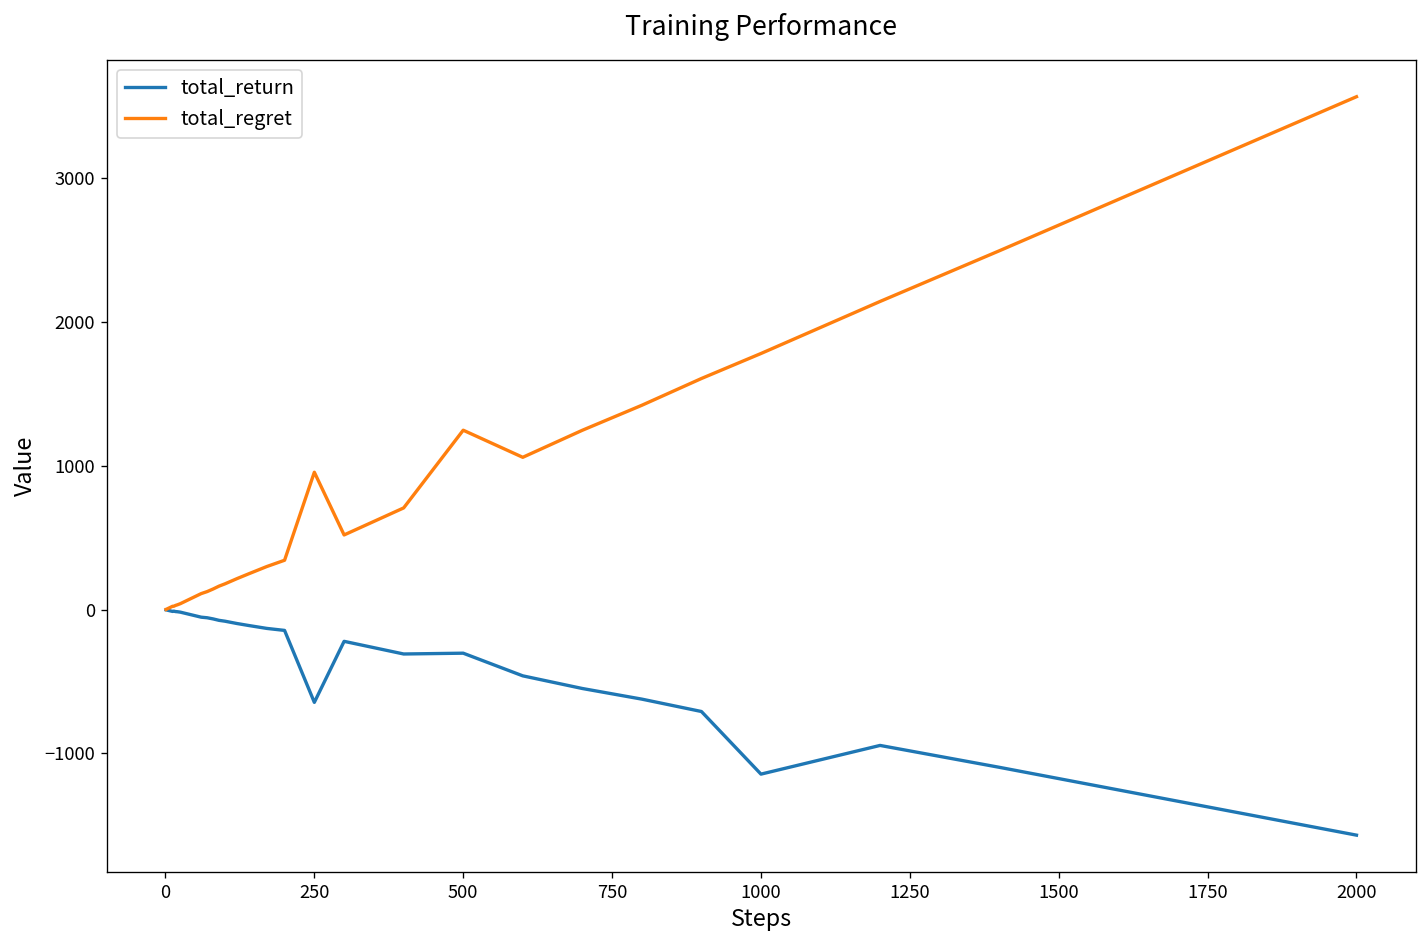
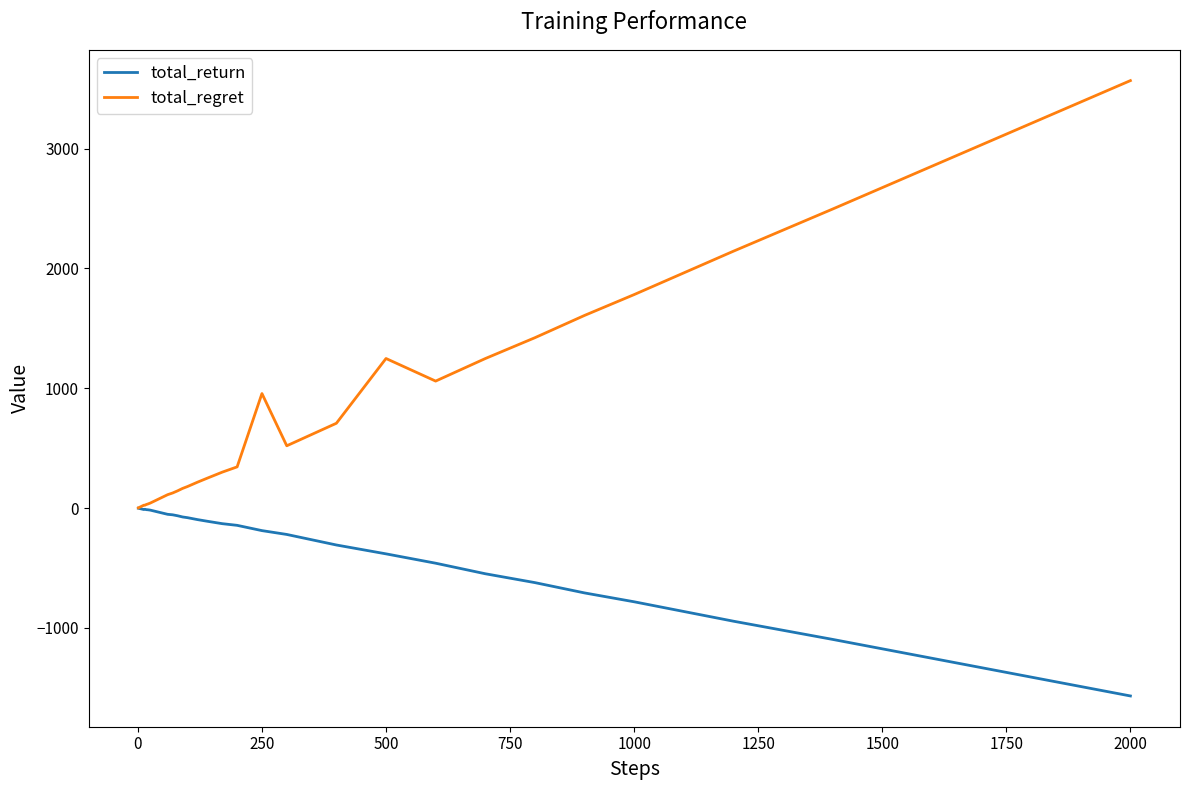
total_return, 250: -640 -> -190
total_return, 500: -300 -> -380
total_return, 1000: -1140 -> -780
